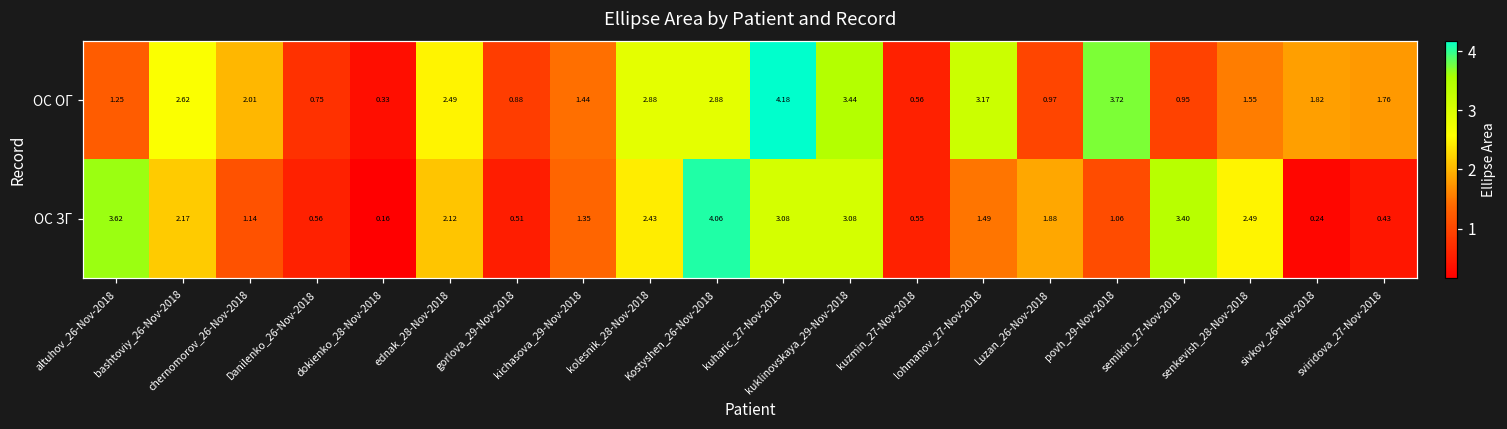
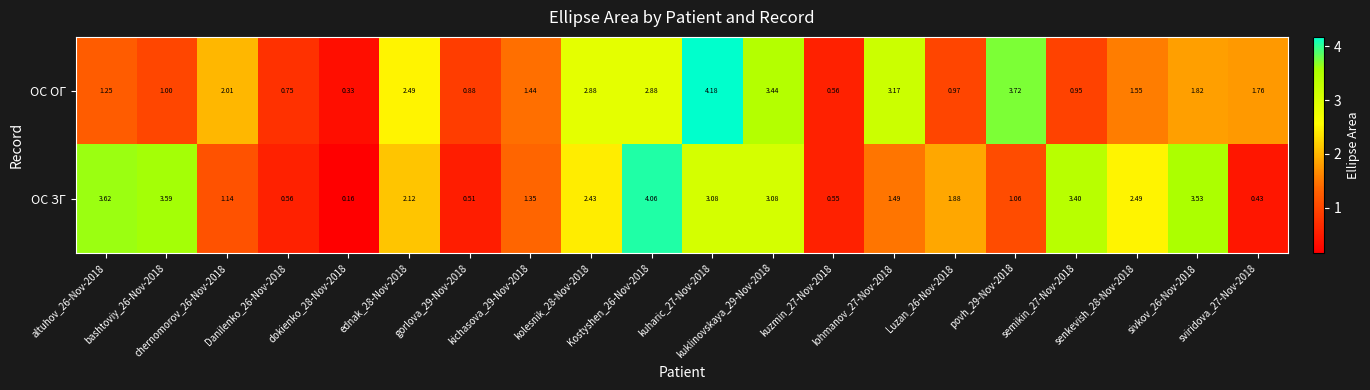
ОС ОГ, bashtoviy_26-Nov-2018: 2.62 -> 1.00
ОС ЗГ, bashtoviy_26-Nov-2018: 2.17 -> 3.59
ОС ЗГ, sivkov_26-Nov-2018: 0.24 -> 3.53
